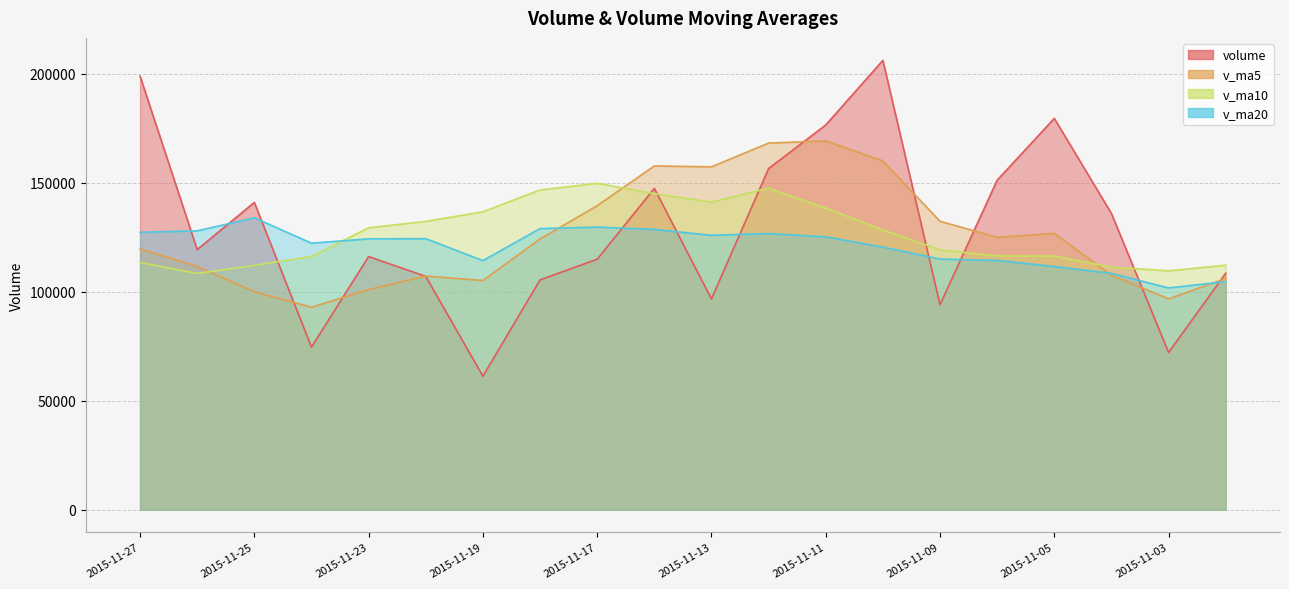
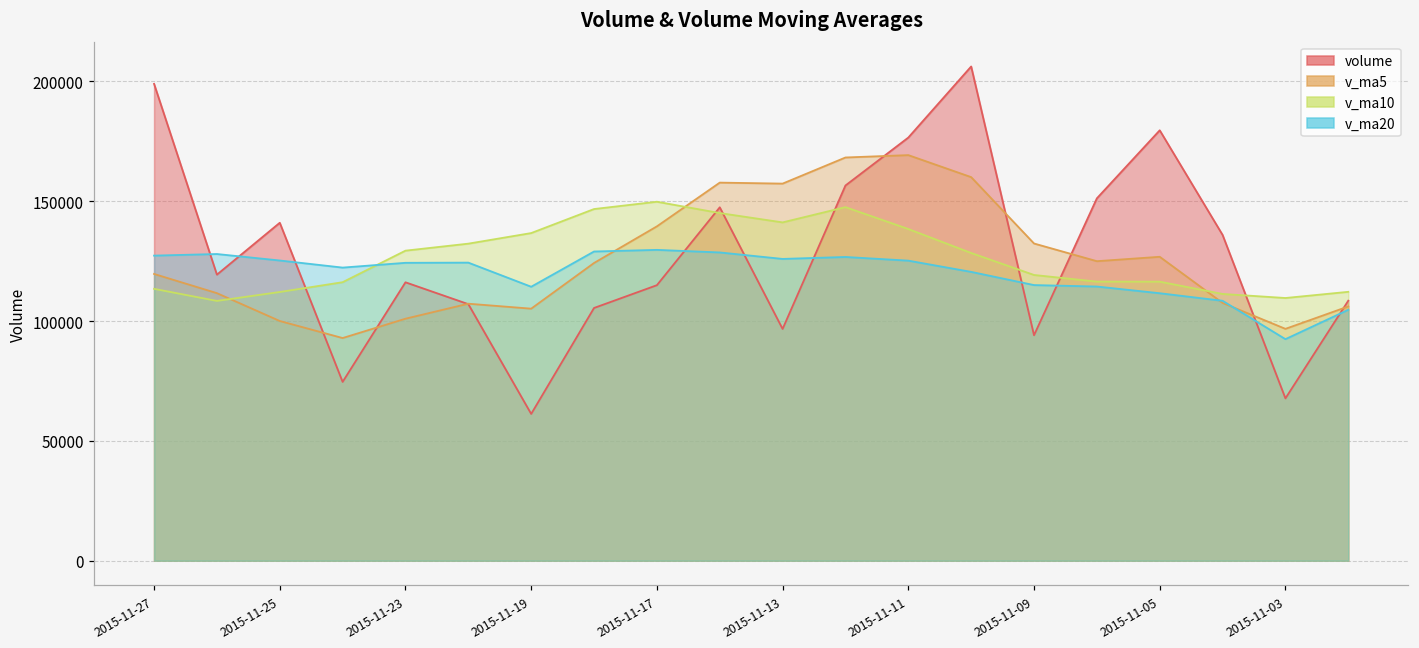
v_ma20, 2015-11-25: 134000 -> 125000
volume, 2015-11-03: 72000 -> 68000
v_ma20, 2015-11-03: 102000 -> 92000
